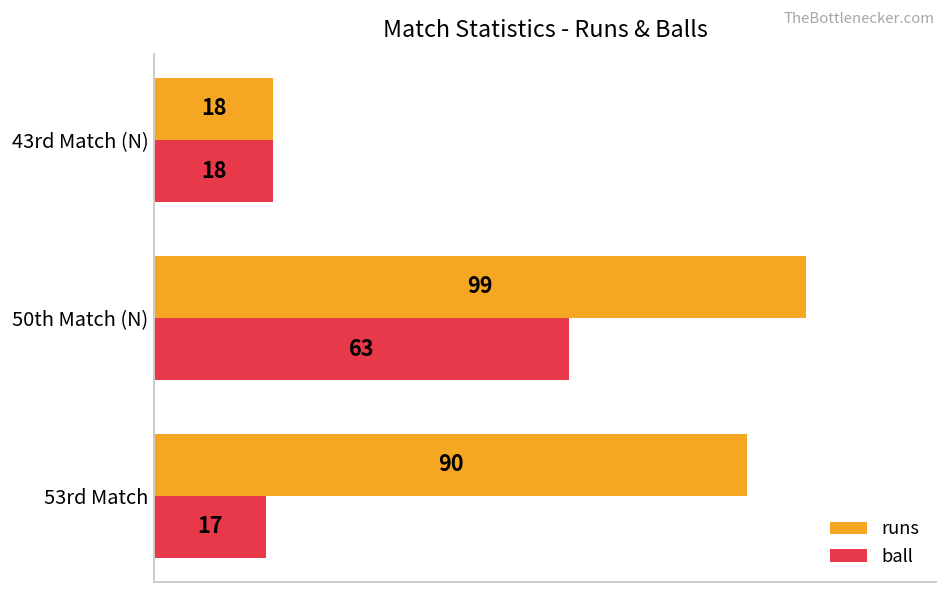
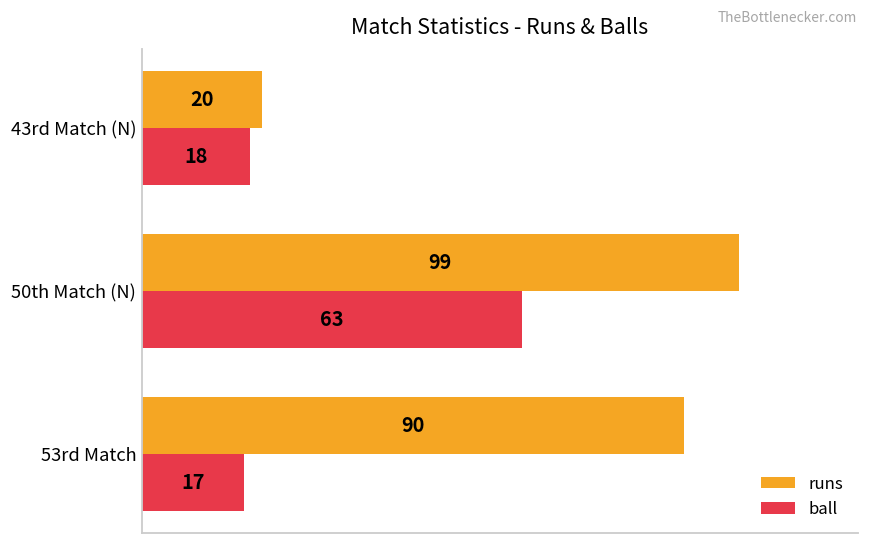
runs, 43rd Match (N): 18 -> 20
